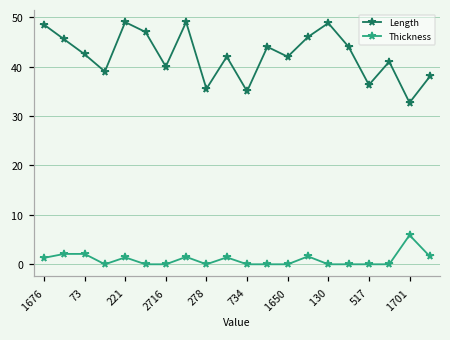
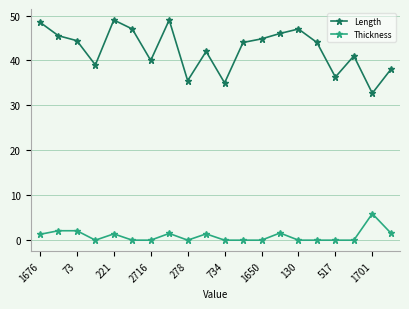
Length, 73: 43 -> 44
Length, 1650: 42 -> 45
Length, 130: 49 -> 47
